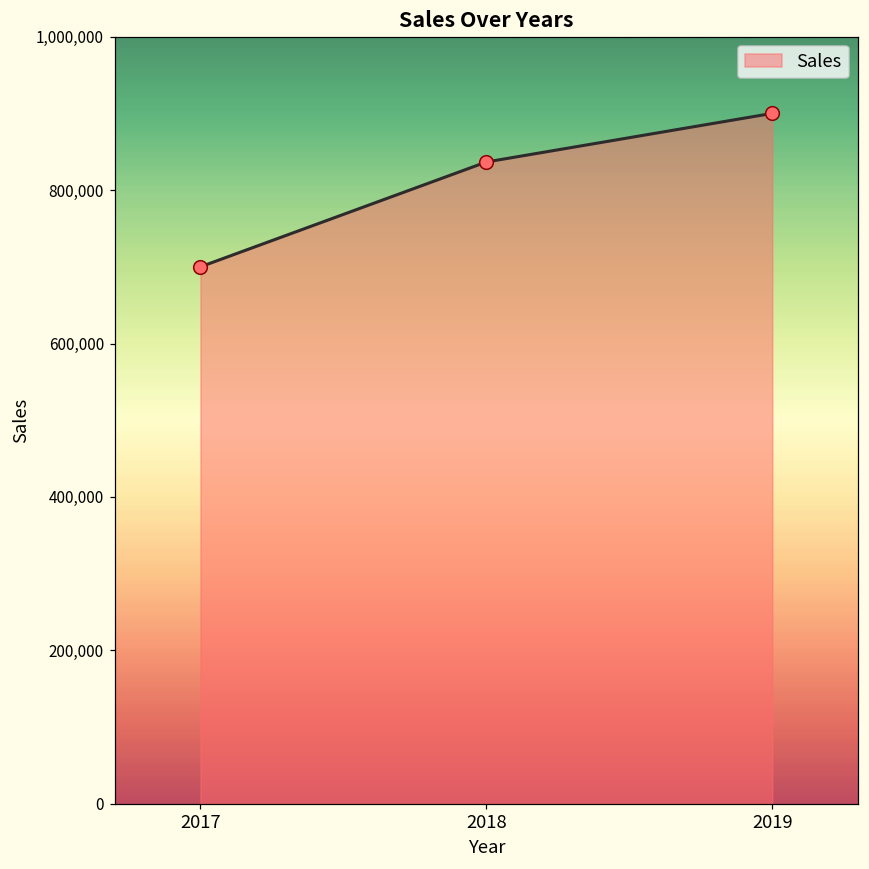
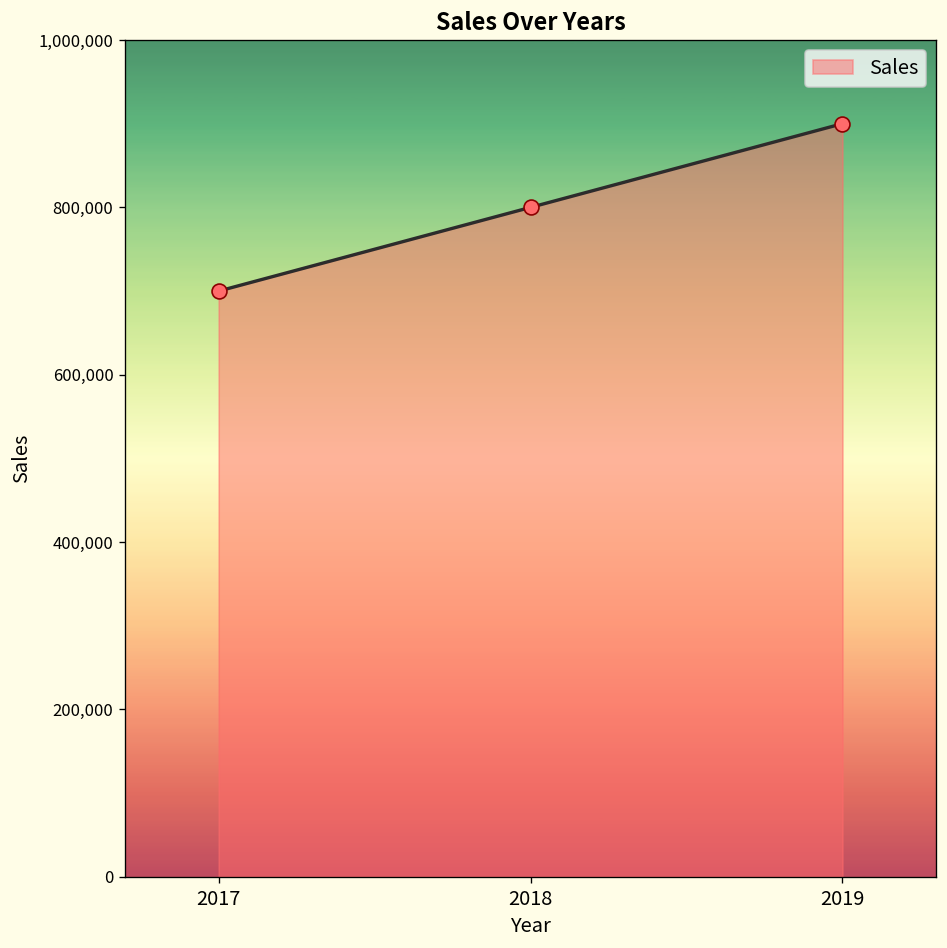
2018: 840,000 -> 800,000
